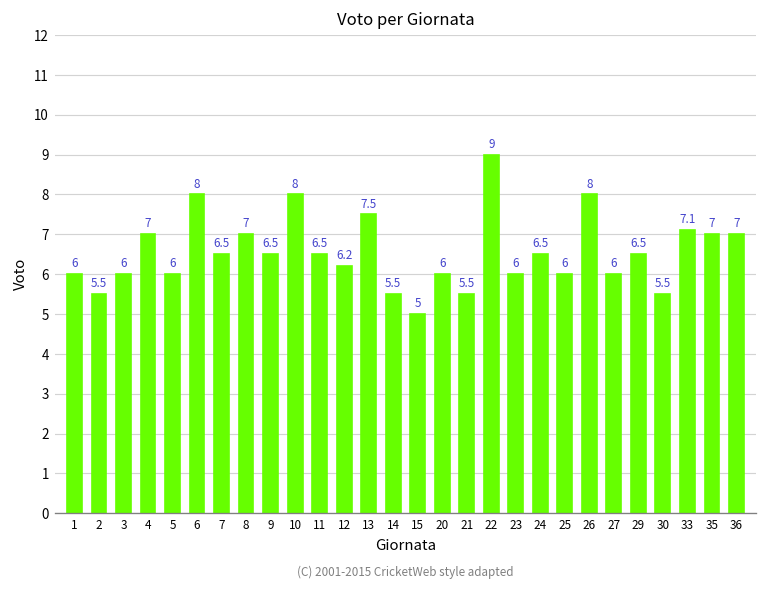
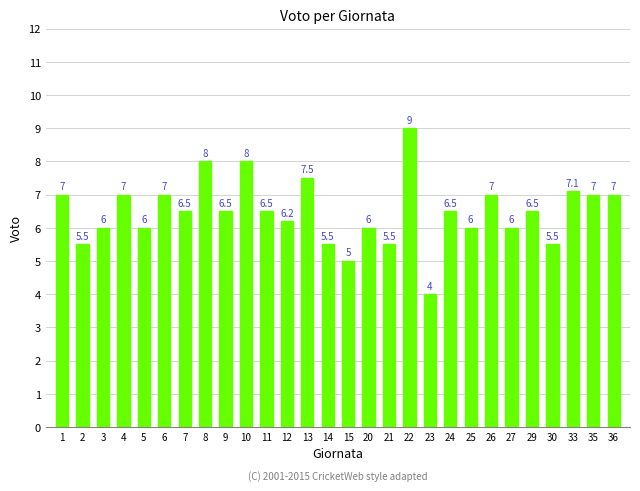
1: 6 -> 7
6: 8 -> 7
8: 7 -> 8
23: 6 -> 4
26: 8 -> 7
